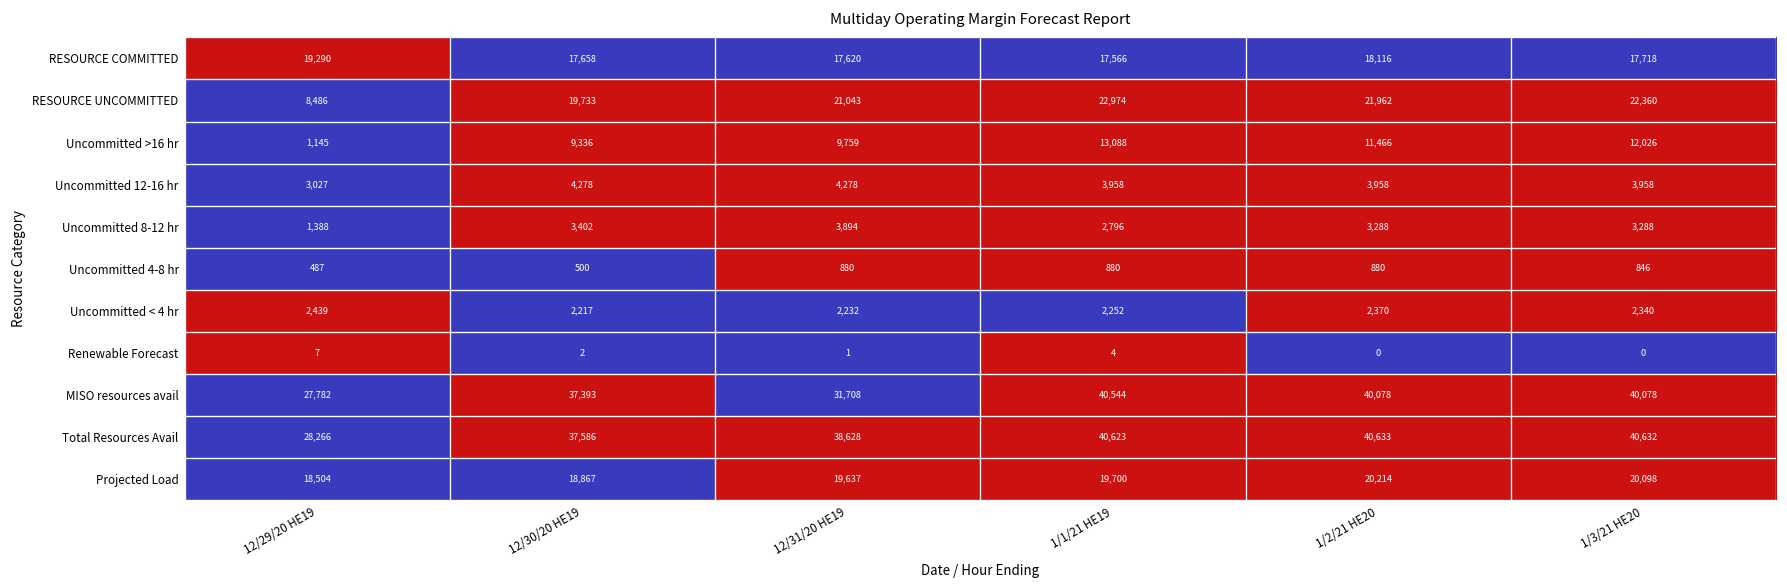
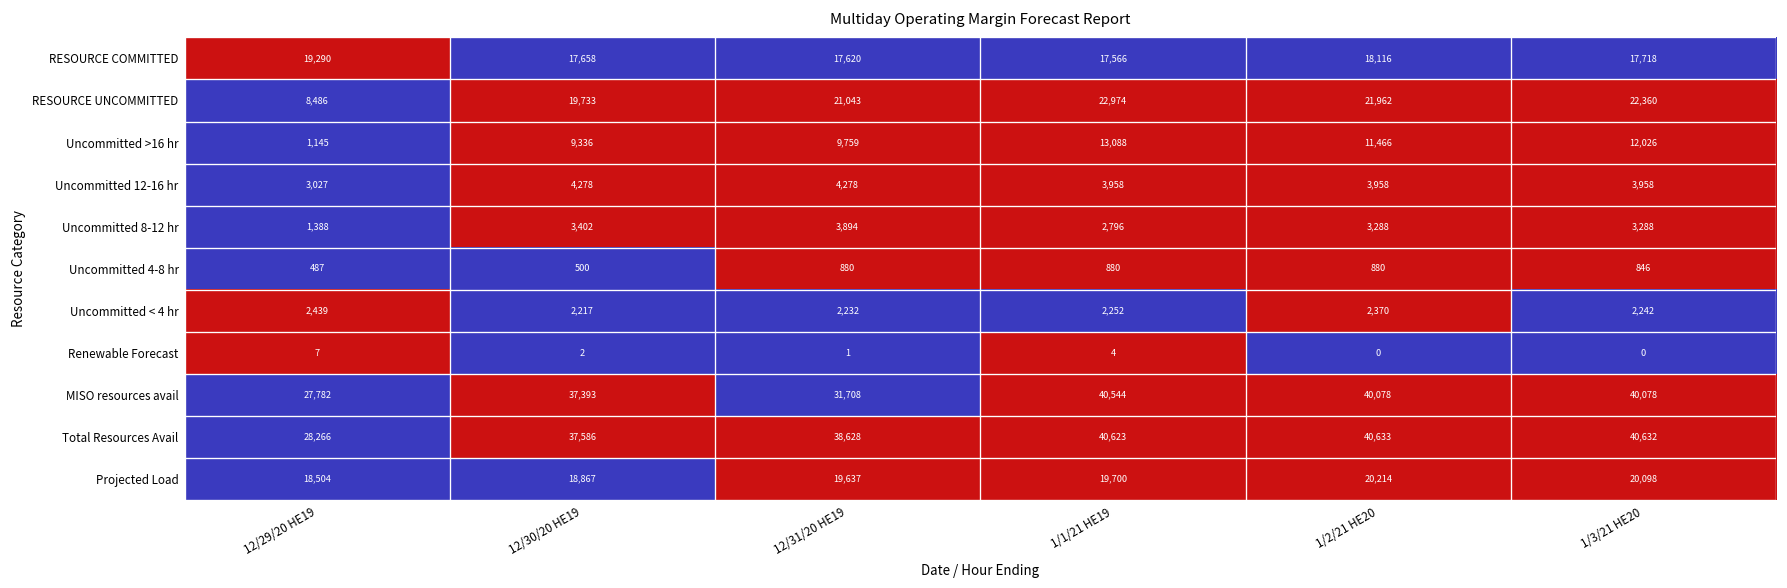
Uncommitted < 4 hr, 1/3/21 HE20: 2,340 -> 2,242
